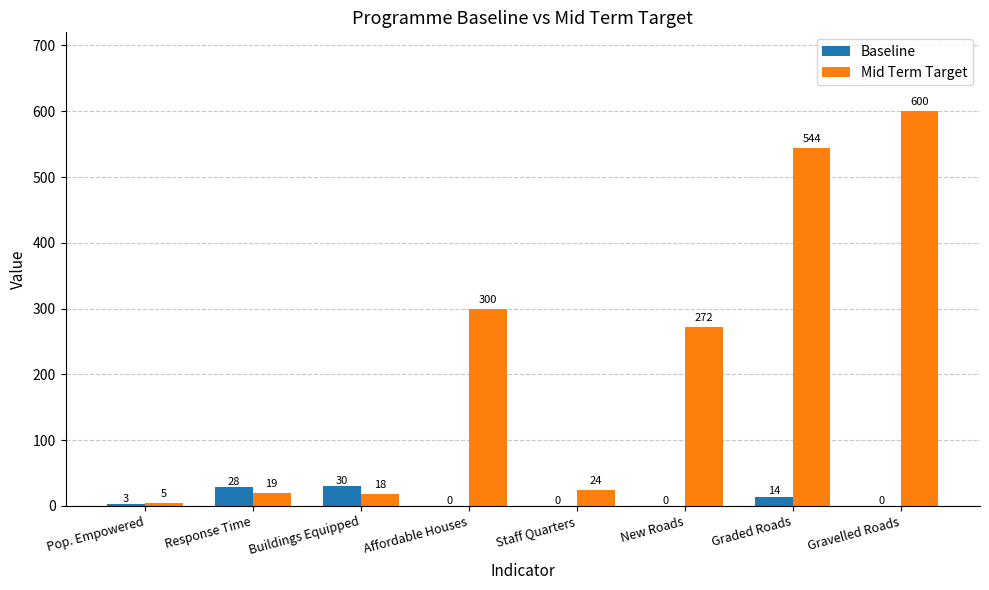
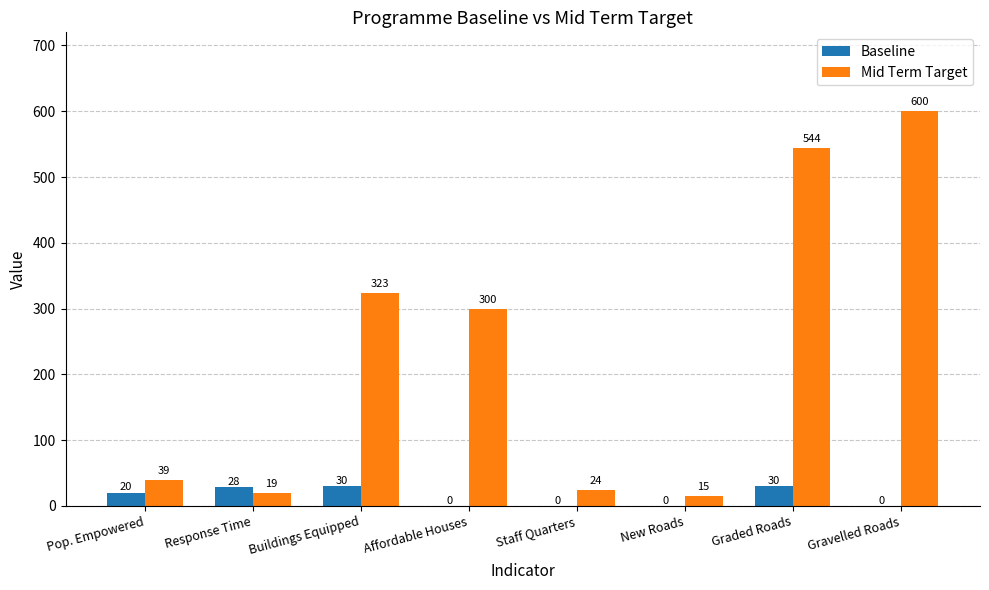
Baseline, Pop. Empowered: 3 -> 20
Mid Term Target, Pop. Empowered: 5 -> 39
Mid Term Target, Buildings Equipped: 18 -> 323
Mid Term Target, New Roads: 272 -> 15
Baseline, Graded Roads: 14 -> 30
